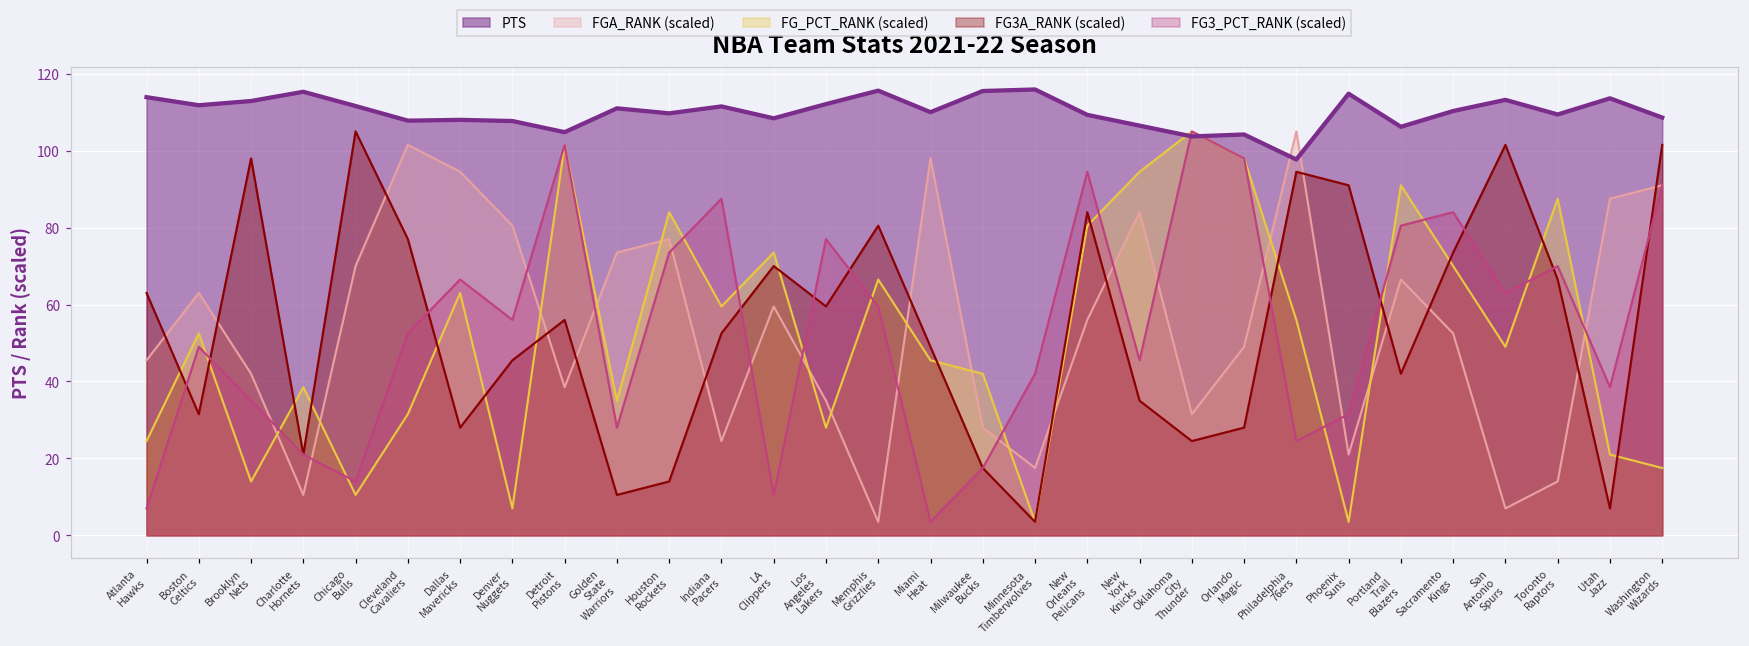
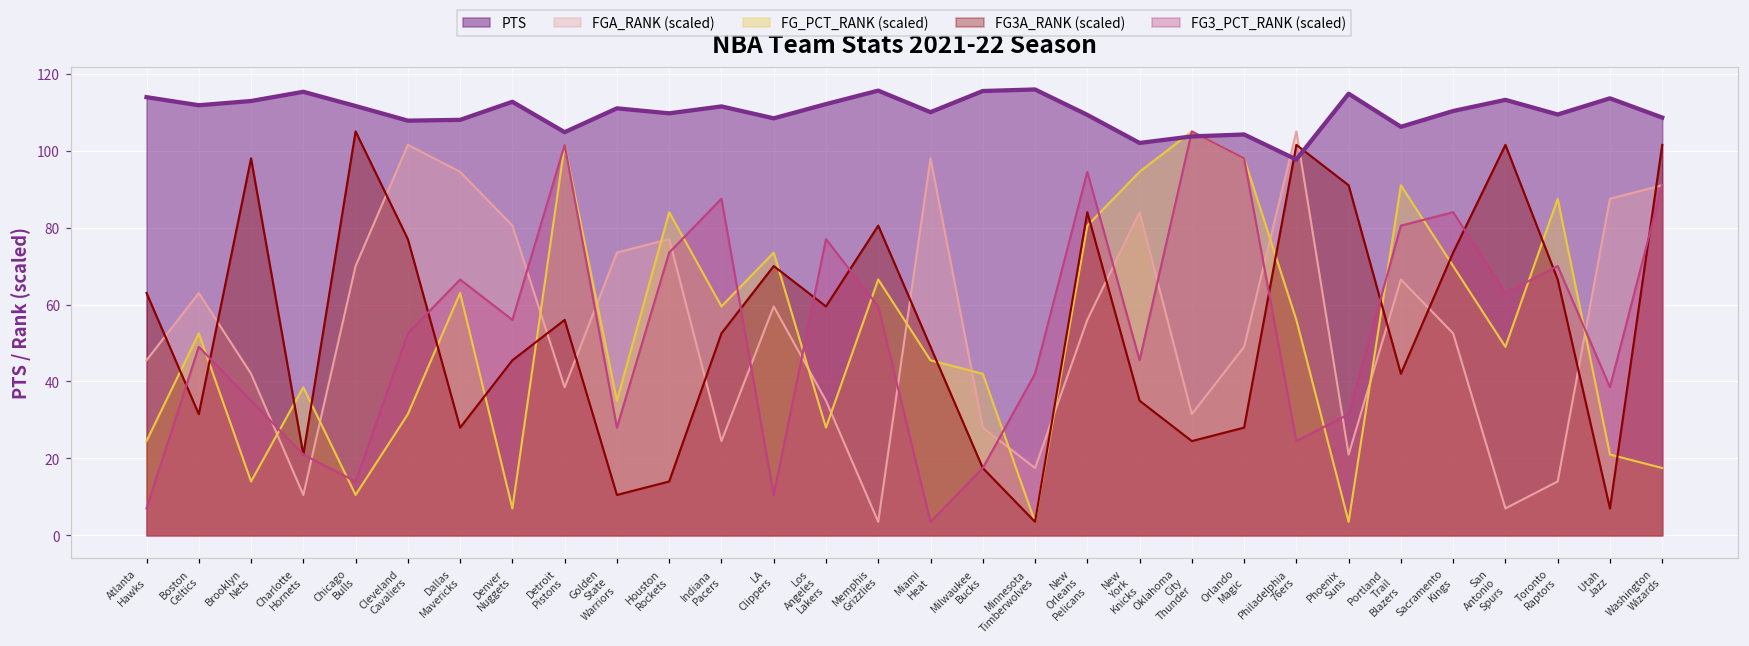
PTS, Denver Nuggets: 108 -> 113
PTS, New York Knicks: 107 -> 102
FG3A_RANK (scaled), Philadelphia 76ers: 95 -> 102
